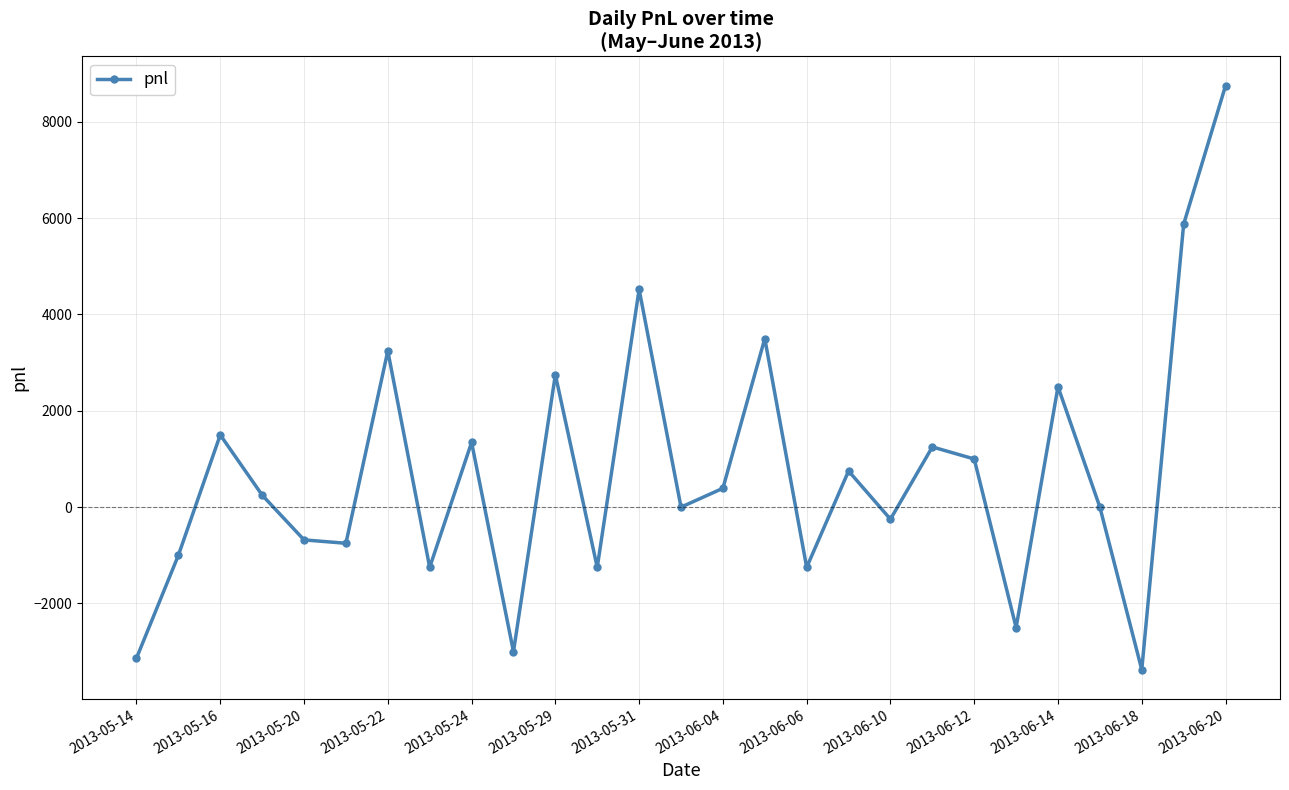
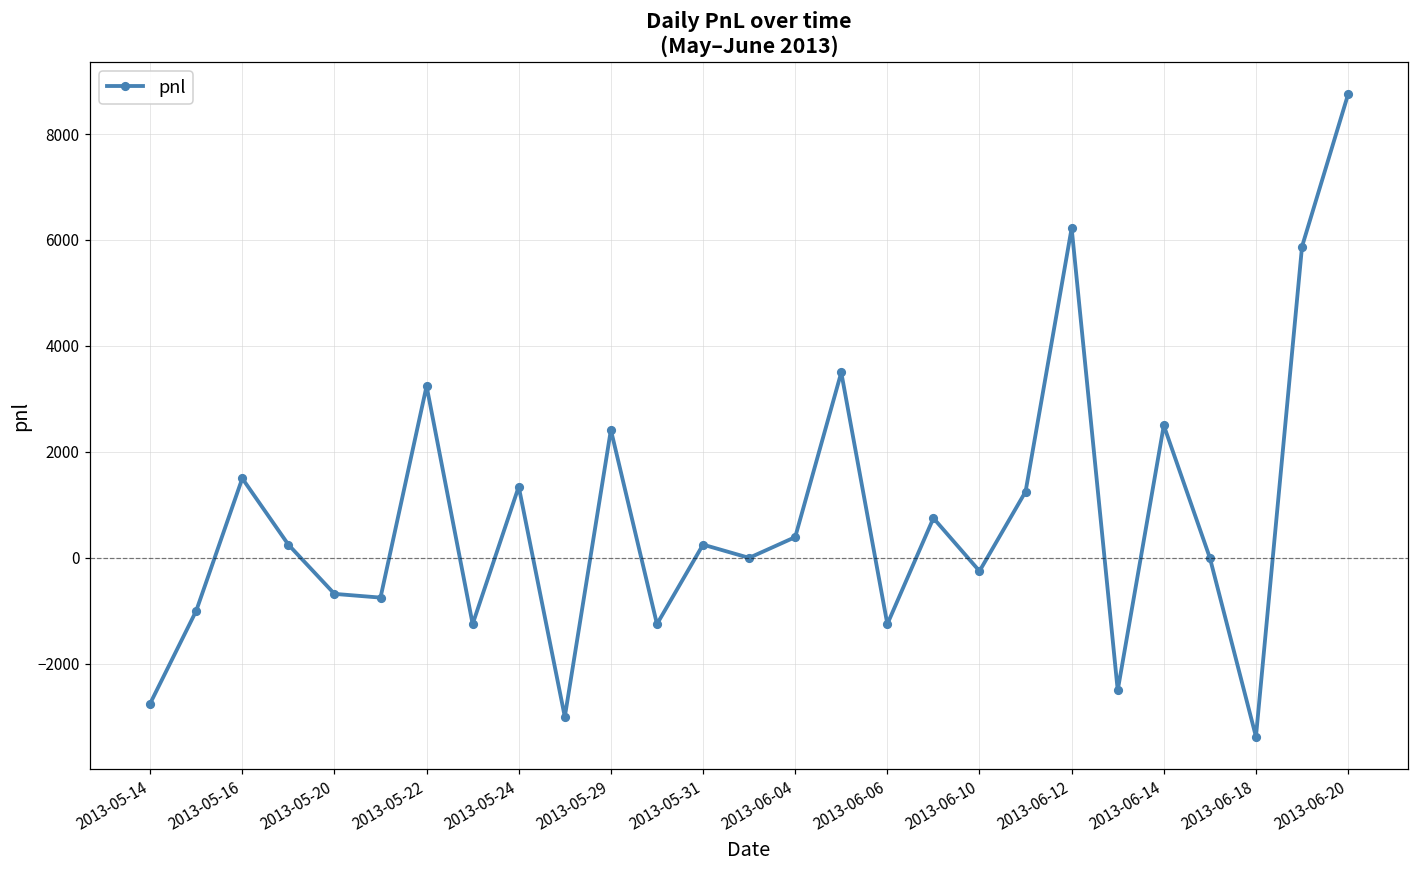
2013-05-14: -3100 -> -2800
2013-05-29: 2800 -> 2400
2013-05-31: 4500 -> 300
2013-06-12: 1000 -> 6200
